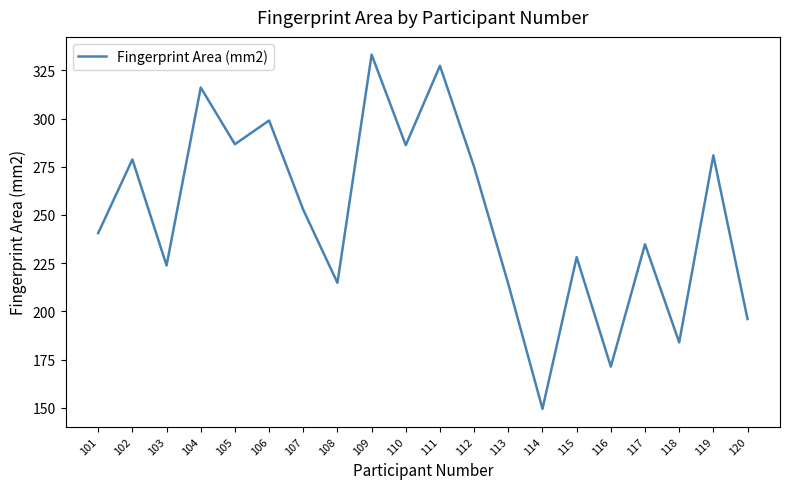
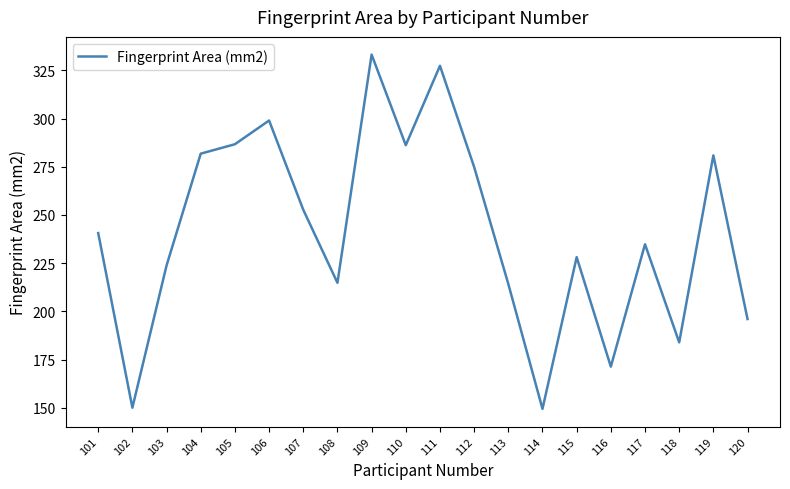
102: 279 -> 150
104: 316 -> 282
